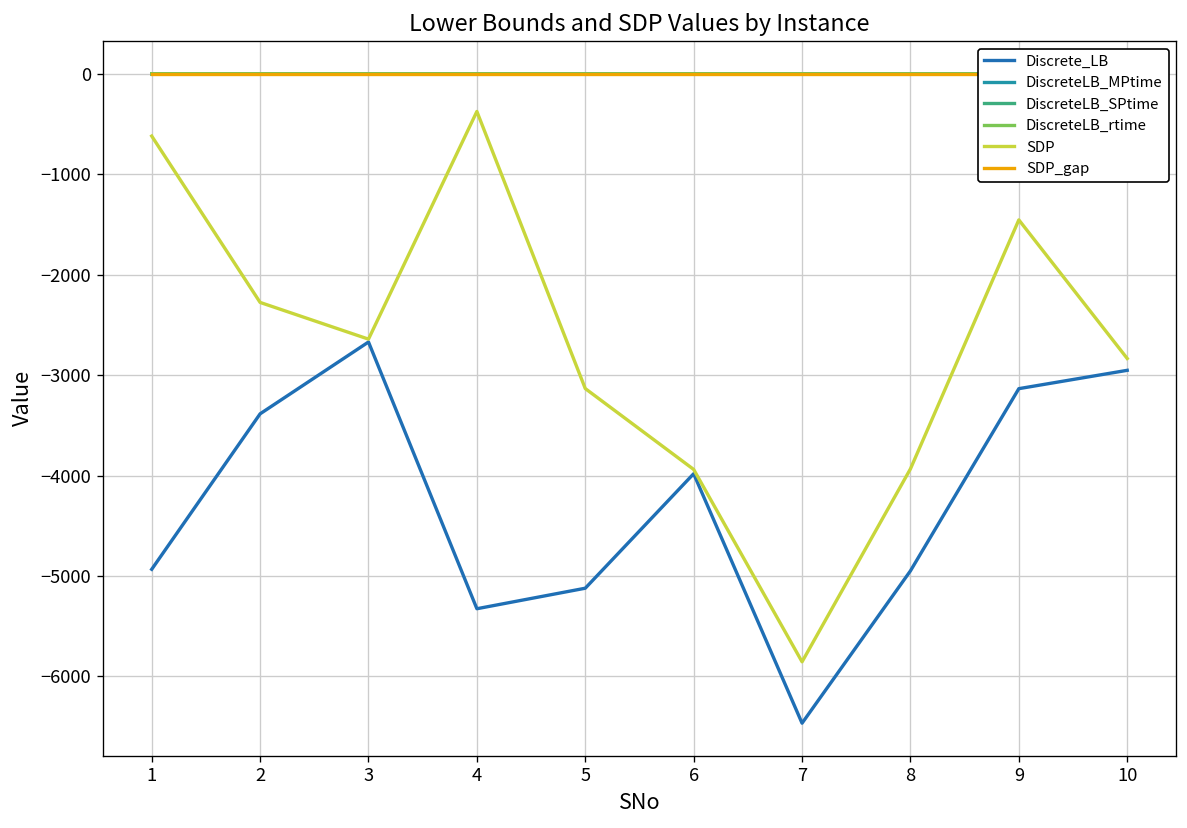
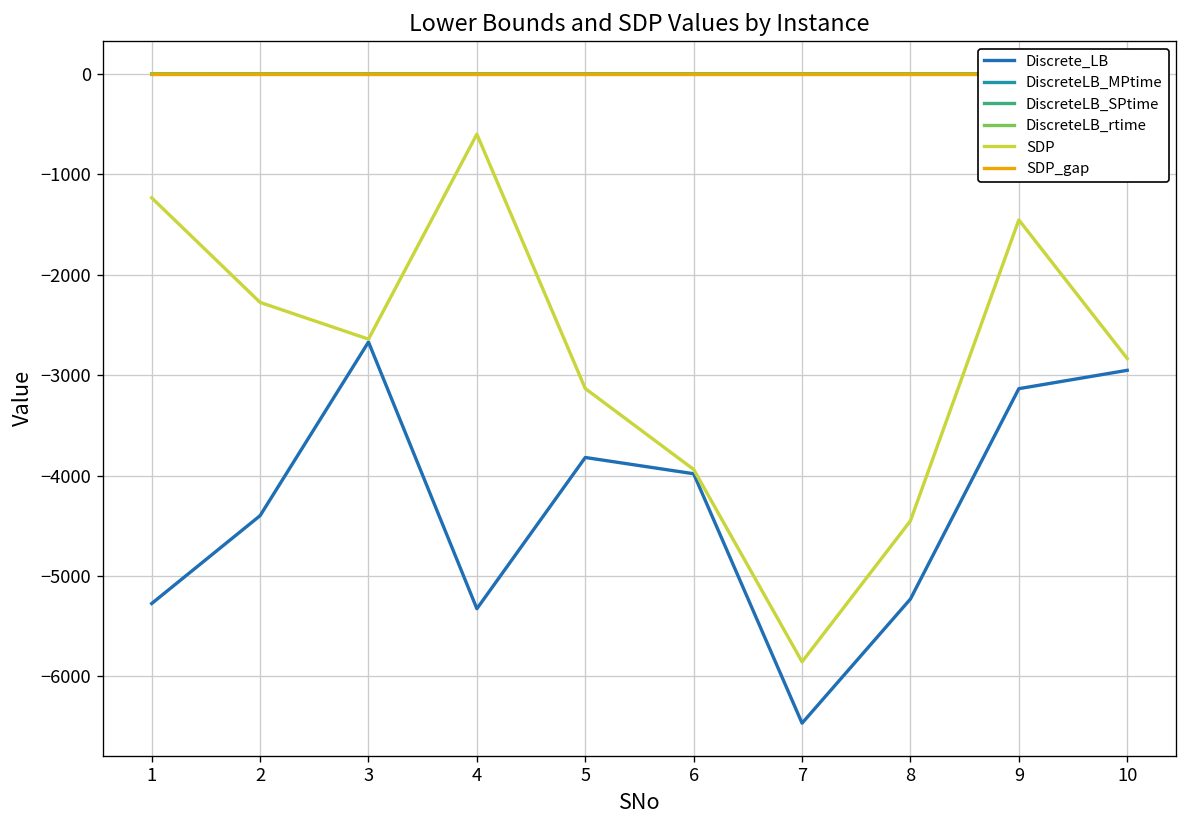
Discrete_LB, 1: -4900 -> -5300
SDP, 1: -600 -> -1200
Discrete_LB, 2: -3400 -> -4400
SDP, 4: -400 -> -600
Discrete_LB, 5: -5100 -> -3800
Discrete_LB, 8: -4900 -> -5200
SDP, 8: -3900 -> -4500
